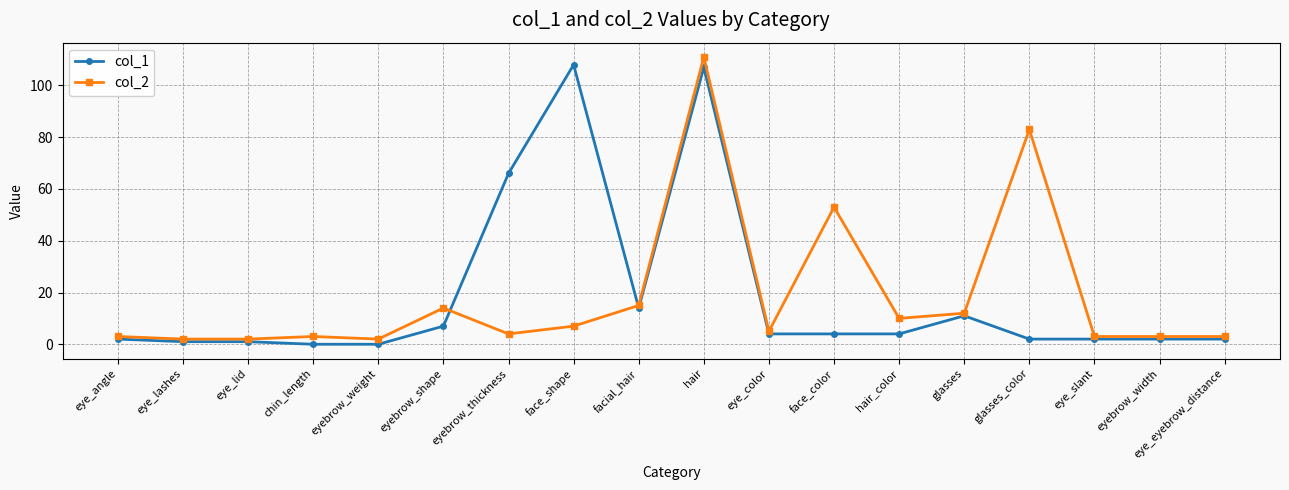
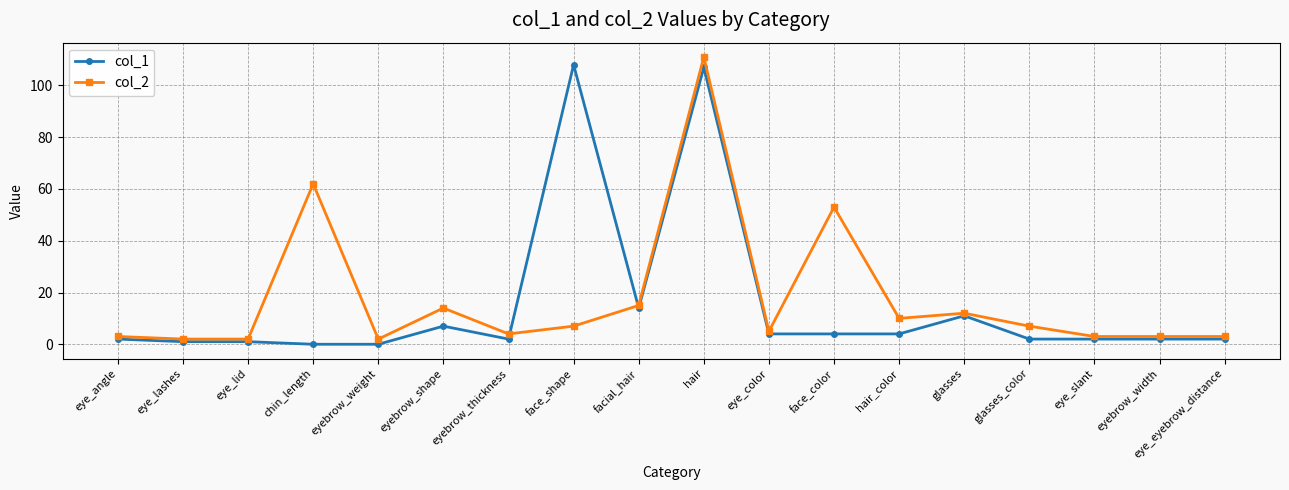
col_2, chin_length: 3 -> 62
col_1, eyebrow_thickness: 66 -> 2
col_2, glasses_color: 83 -> 7
